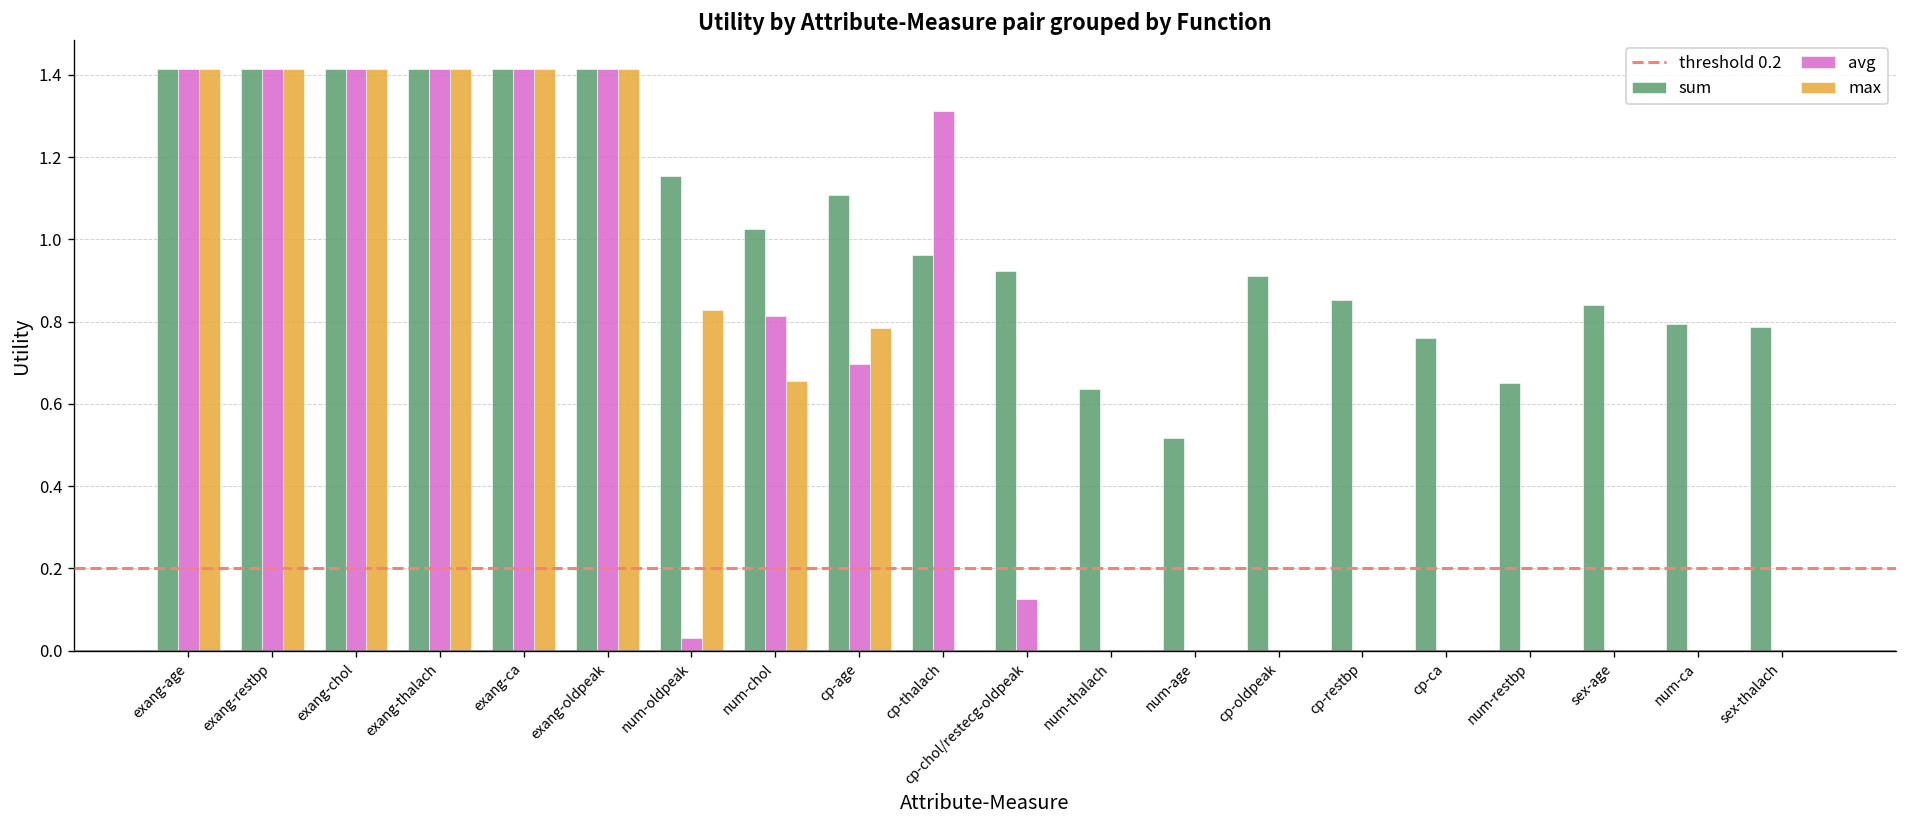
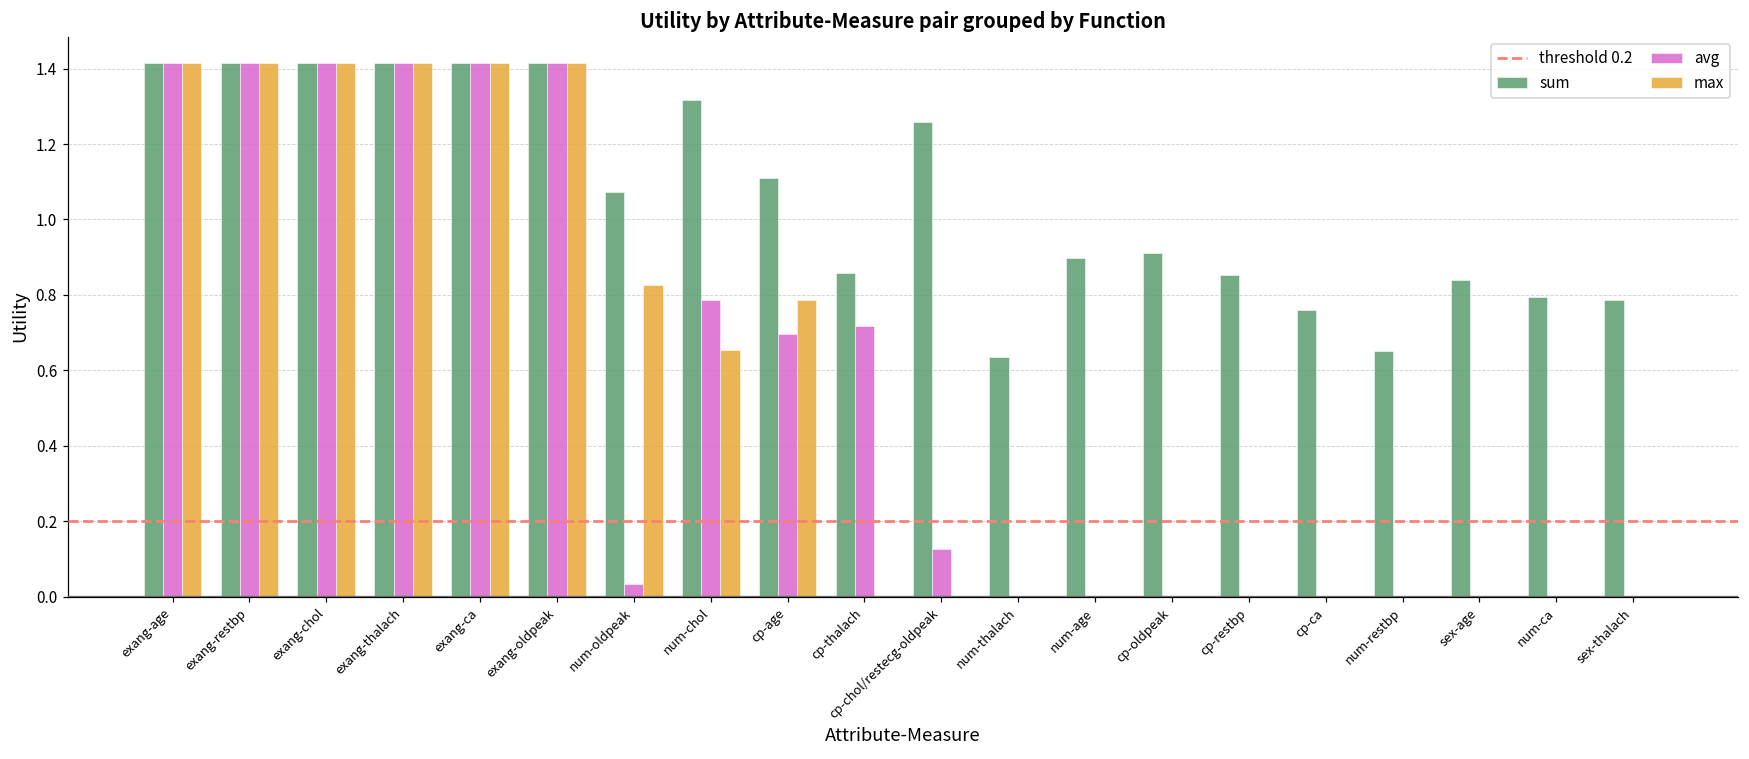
sum, num-oldpeak: 1.15 -> 1.07
sum, num-chol: 1.02 -> 1.32
avg, num-chol: 0.81 -> 0.79
sum, cp-thalach: 0.96 -> 0.86
avg, cp-thalach: 1.31 -> 0.72
sum, cp-chol/restecg-oldpeak: 0.92 -> 1.26
sum, num-age: 0.52 -> 0.90
